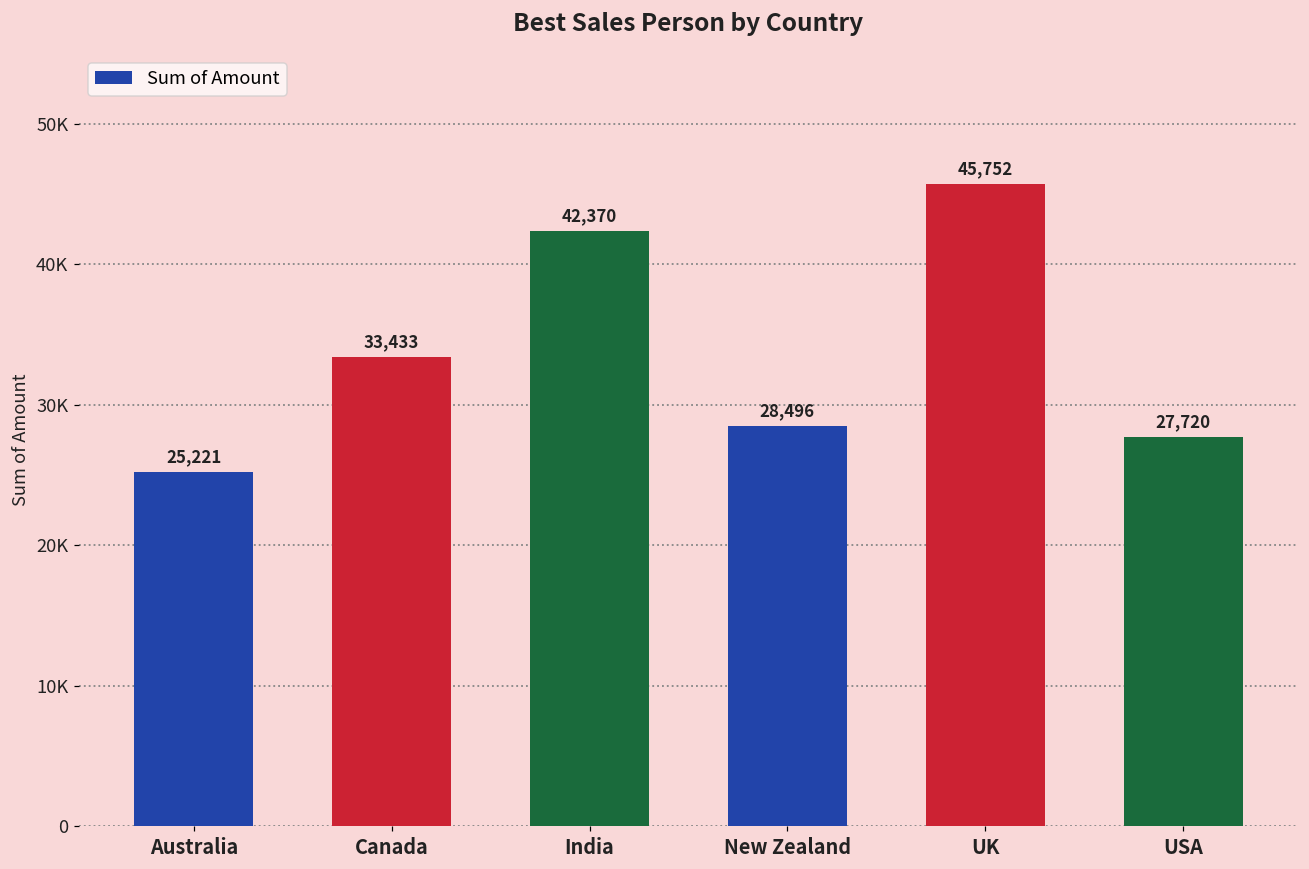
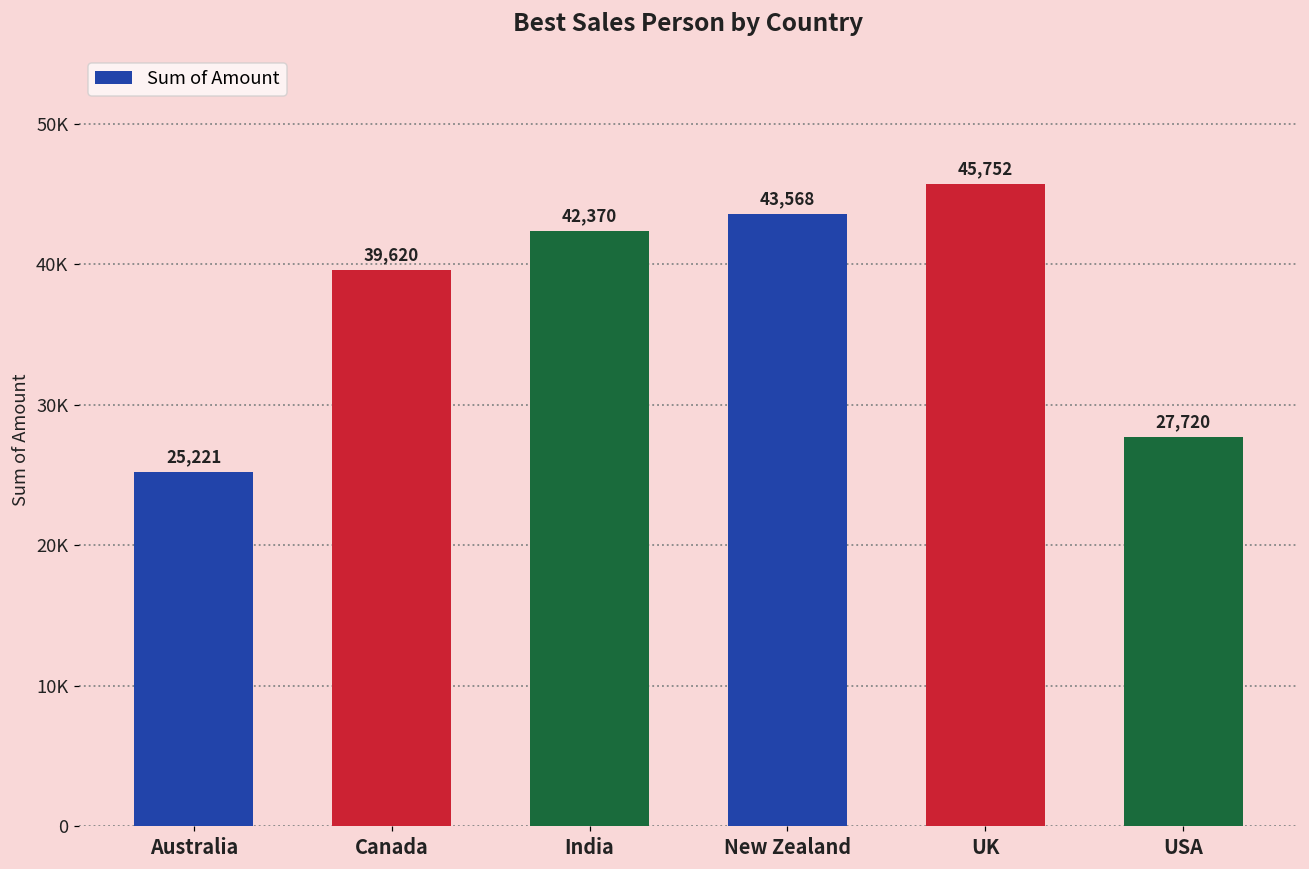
Canada: 33,433 -> 39,620
New Zealand: 28,496 -> 43,568
